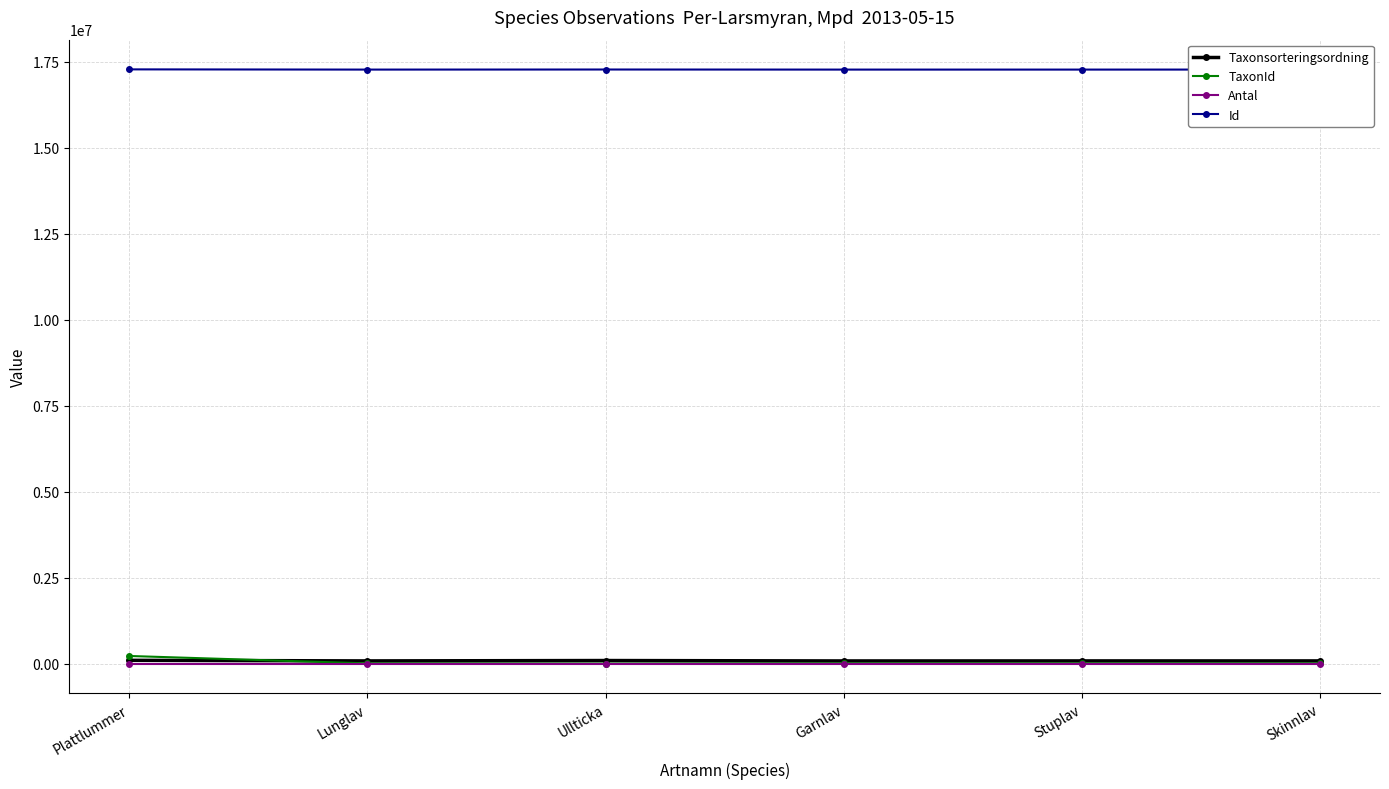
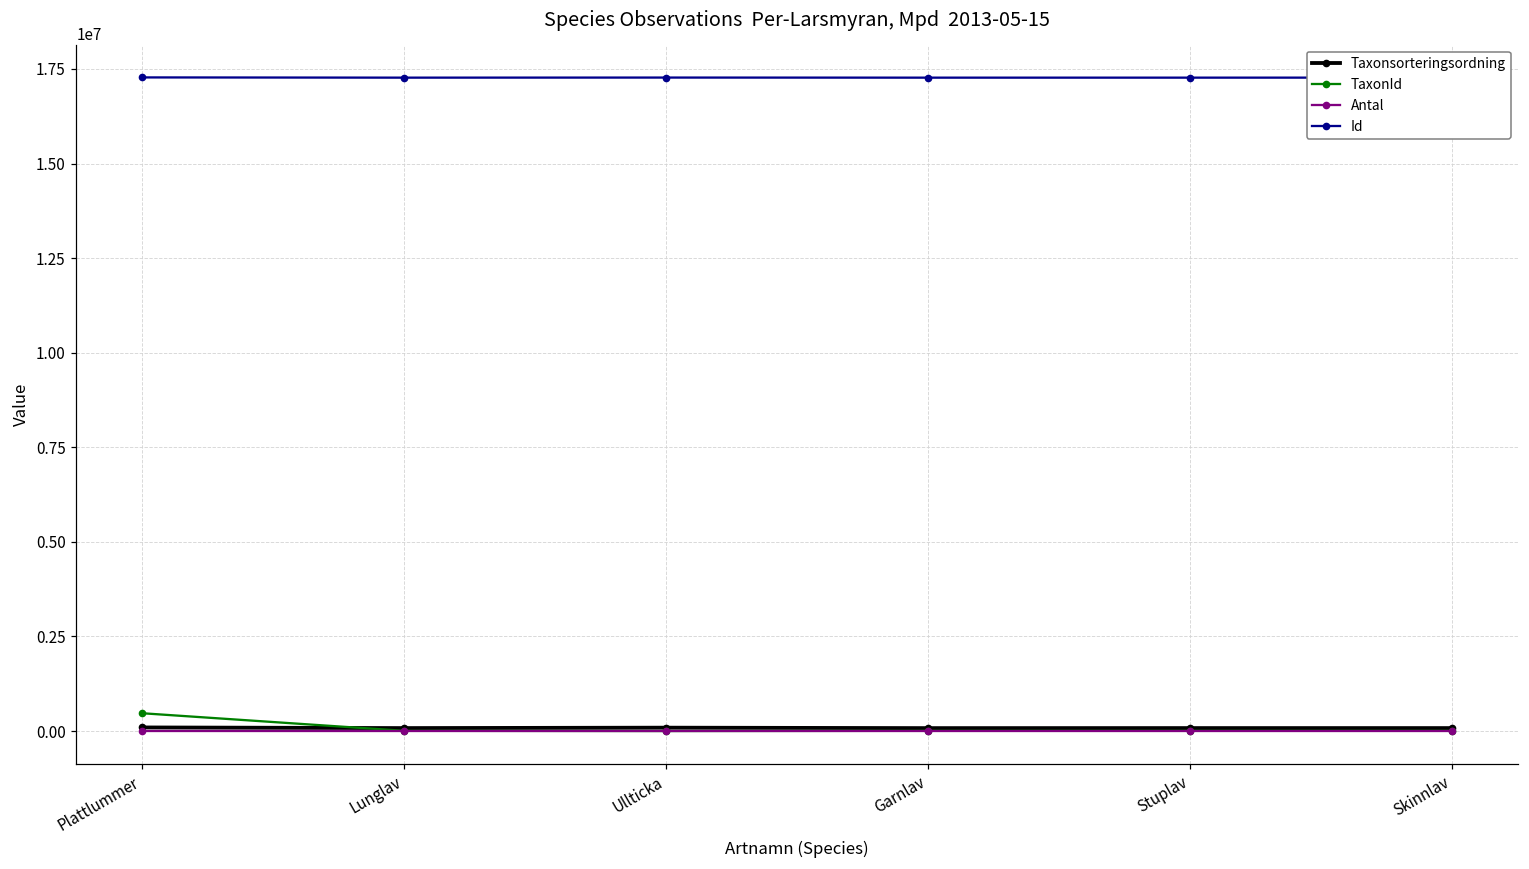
TaxonId, Plattlummer: 200000 -> 500000
